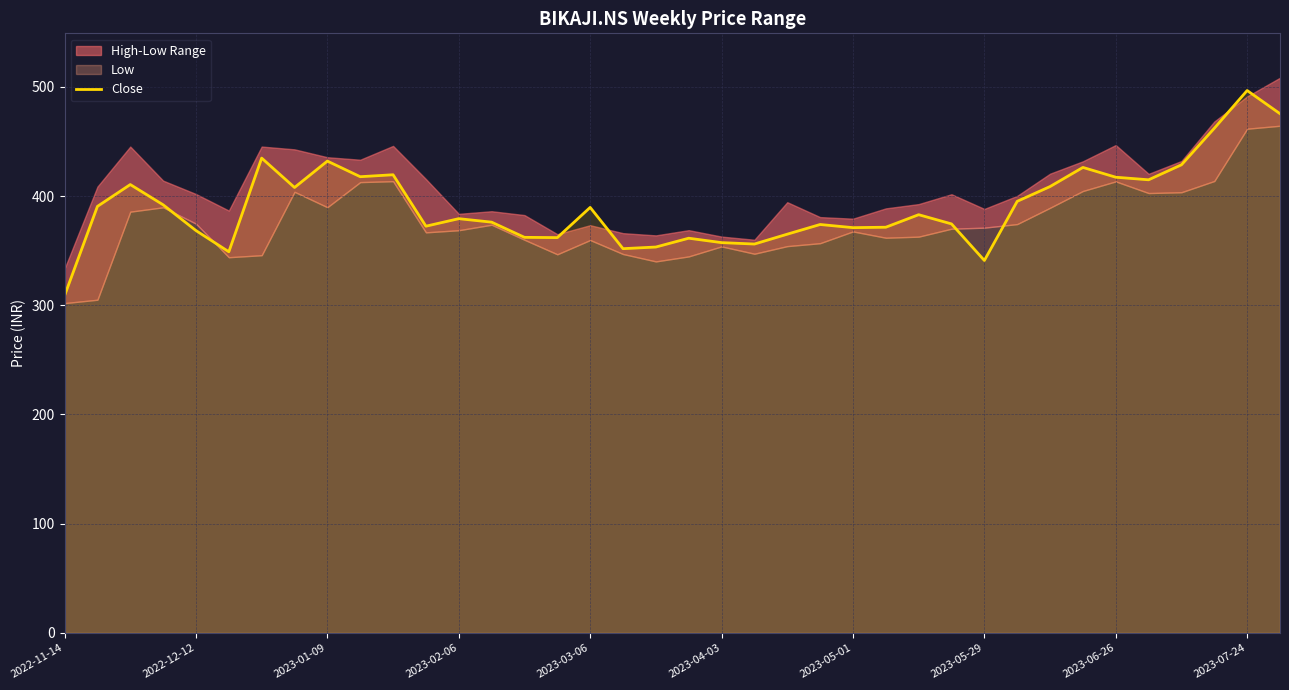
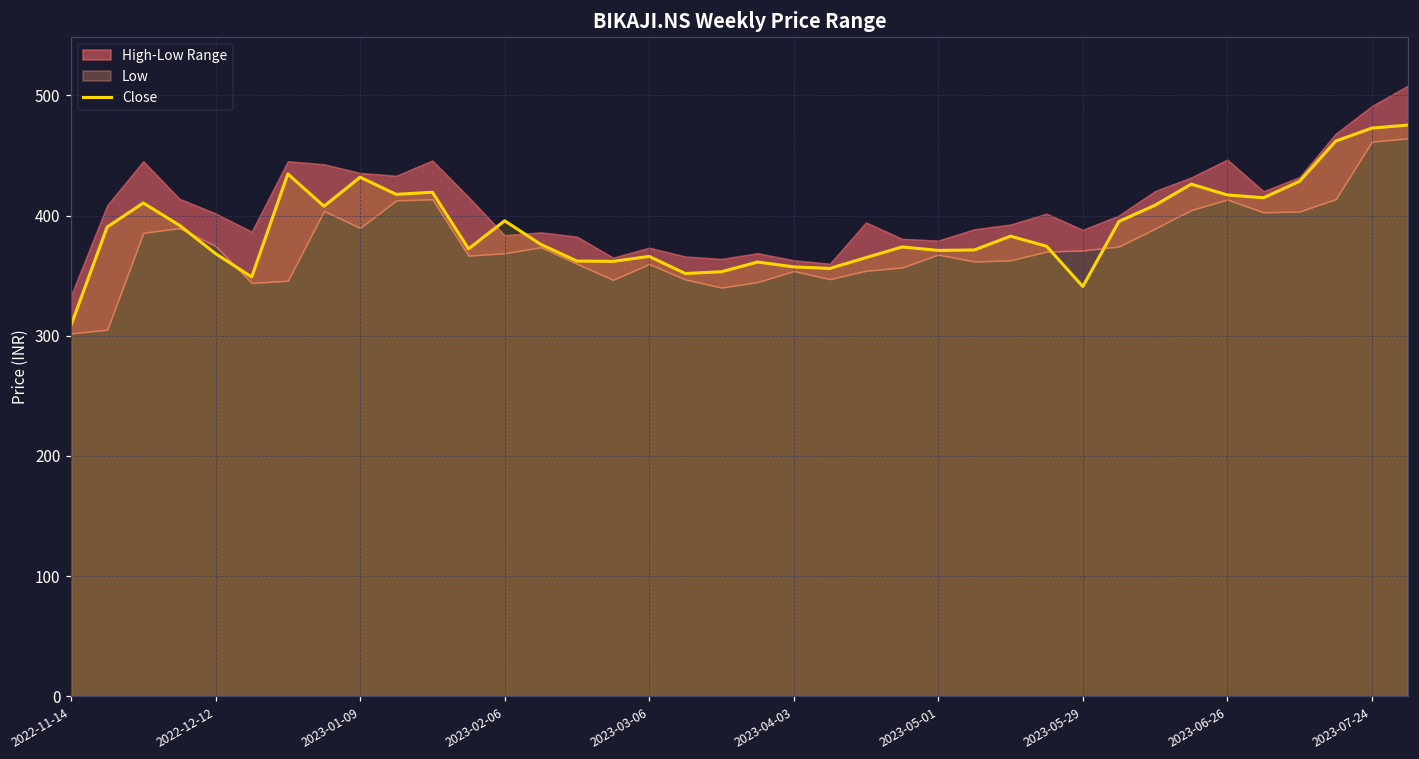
Close, 2023-02-06: 379 -> 396
Close, 2023-03-06: 390 -> 366
Close, 2023-07-24: 497 -> 473
